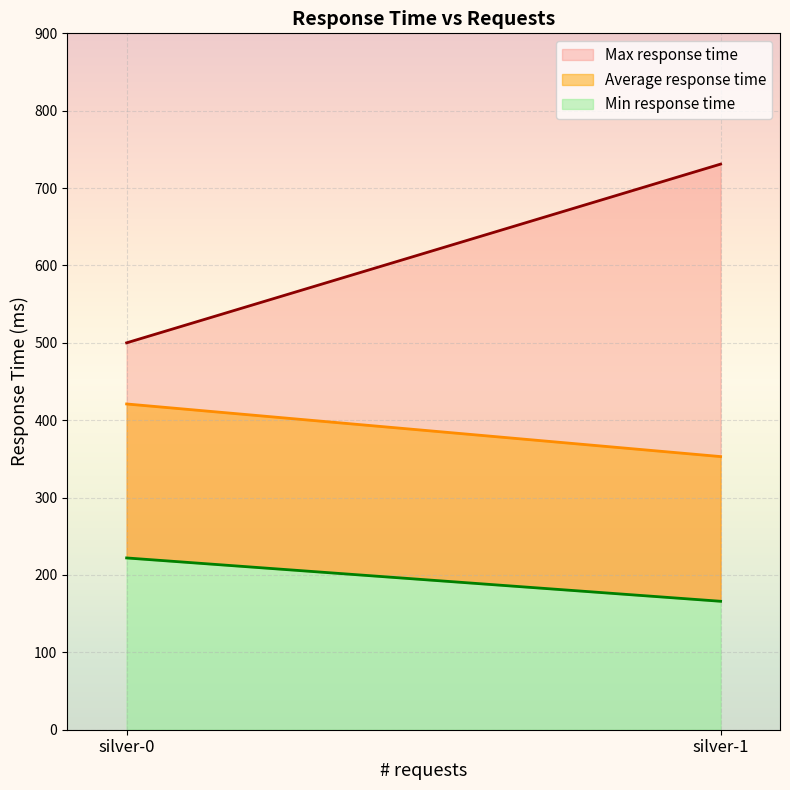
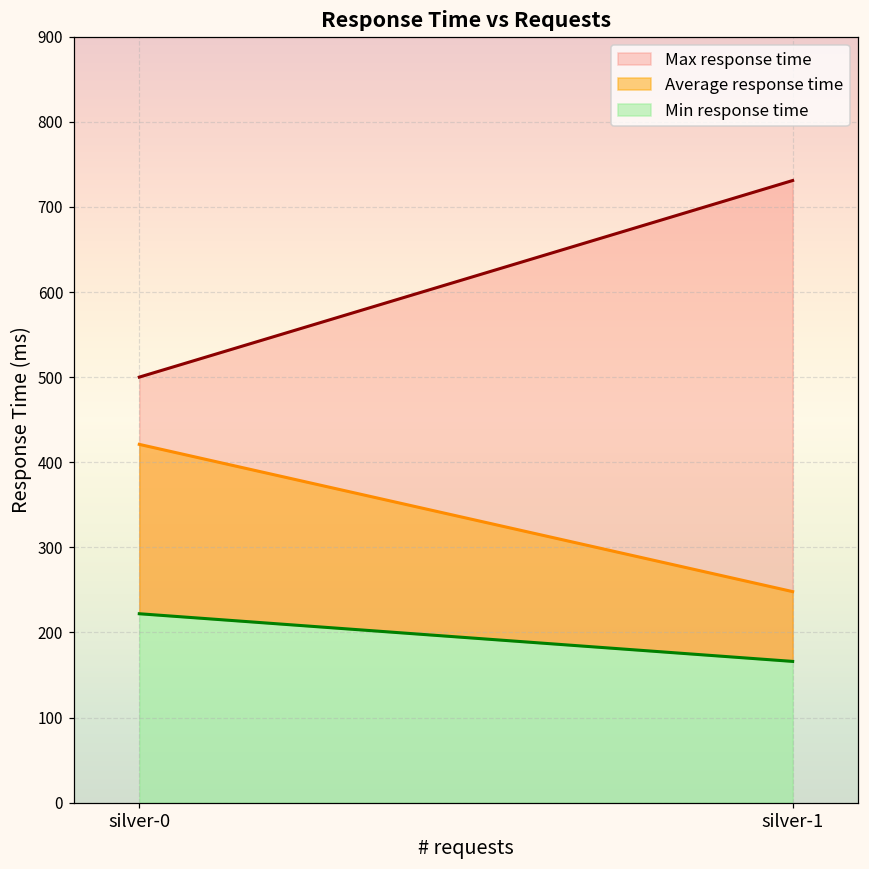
Average response time, silver-1: 350 -> 250
